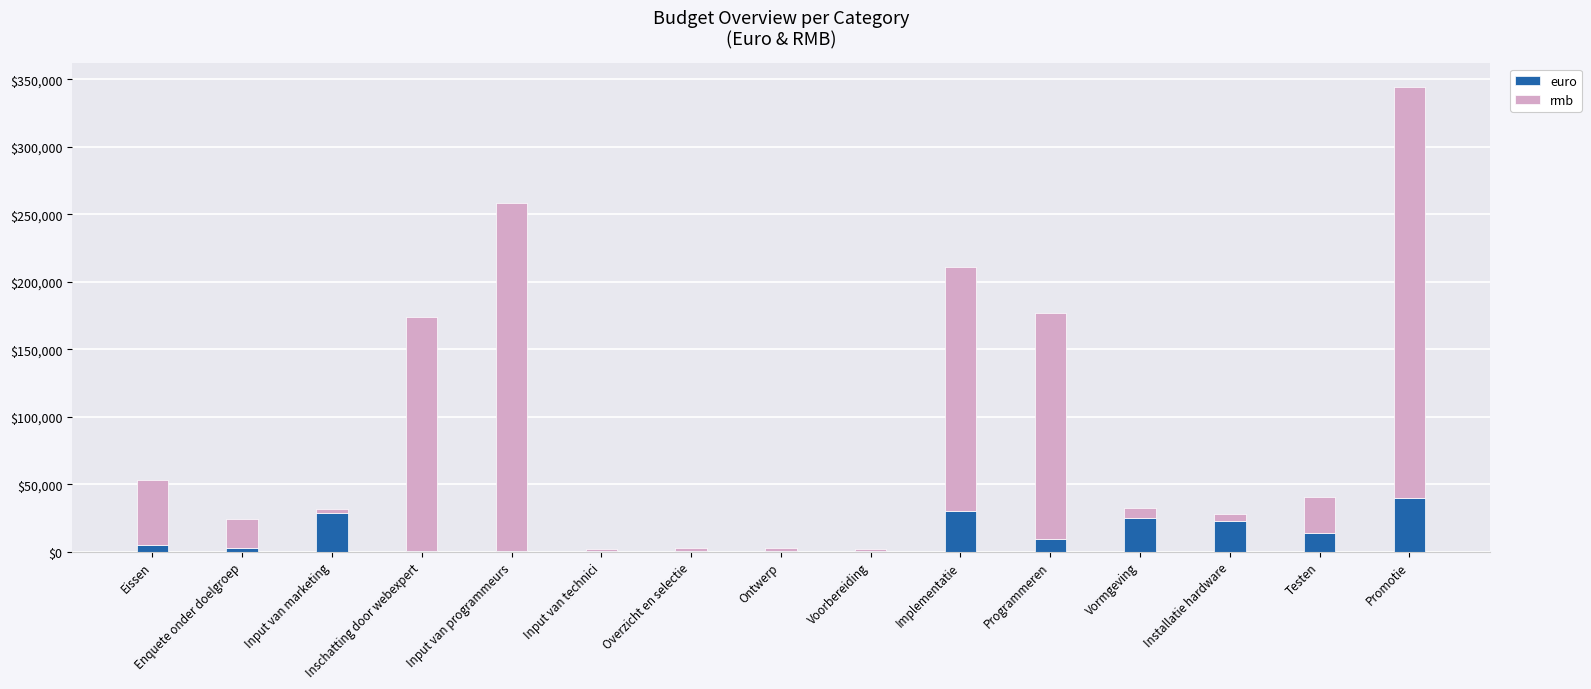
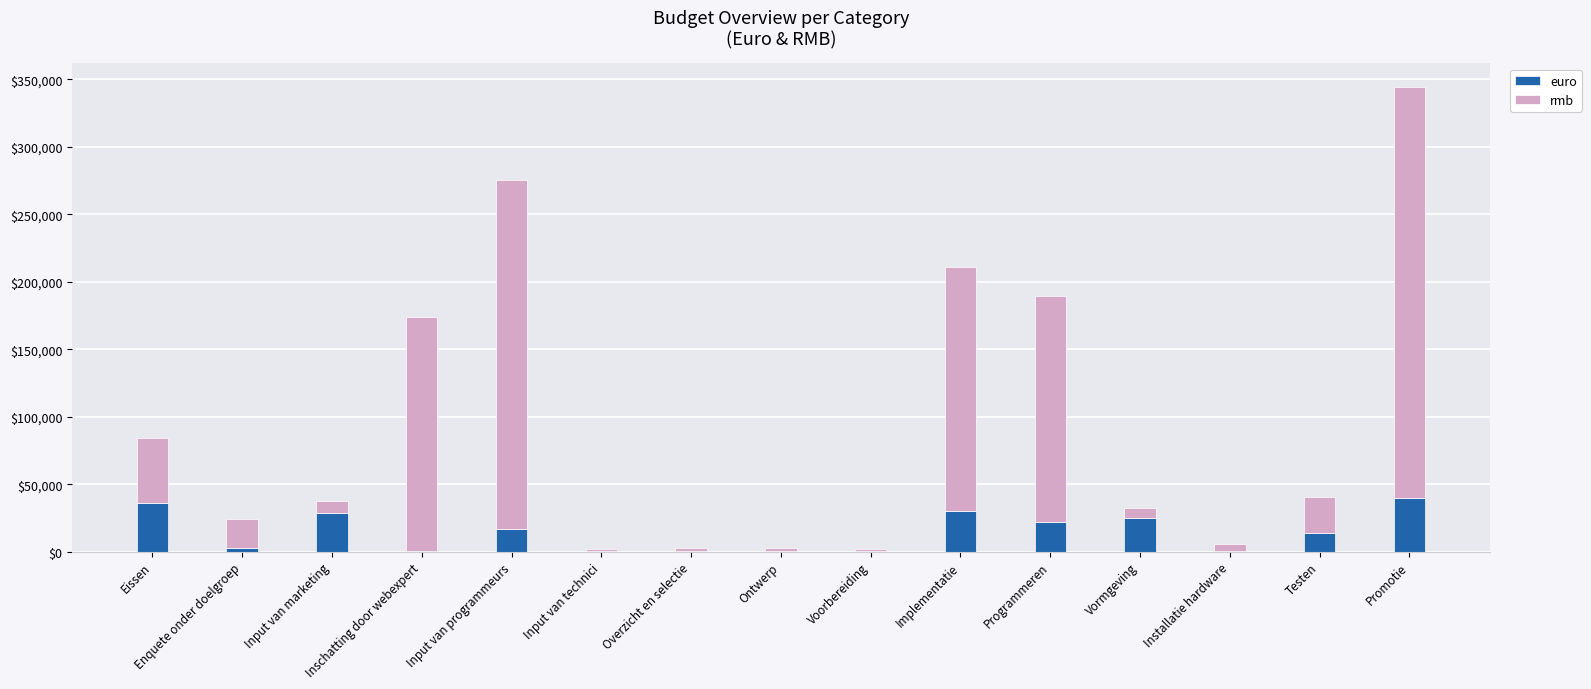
euro, Eissen: $5,000 -> $36,000
rmb, Input van marketing: $3,000 -> $9,000
euro, Input van programmeurs: $1,000 -> $17,000
euro, Programmeren: $9,000 -> $22,000
euro, Installatie hardware: $23,000 -> $1,000
